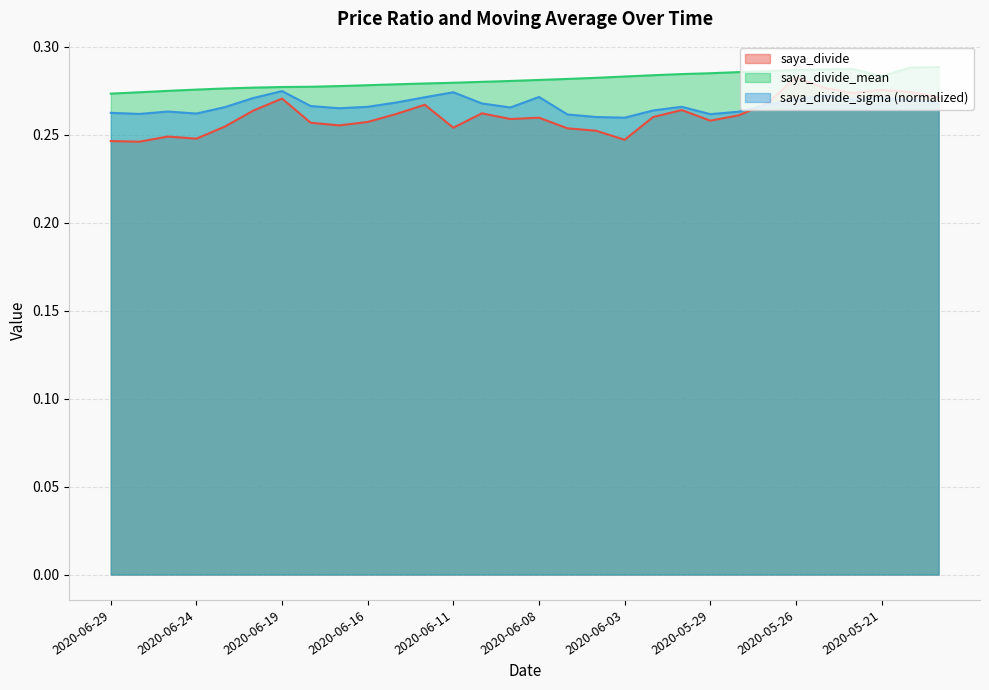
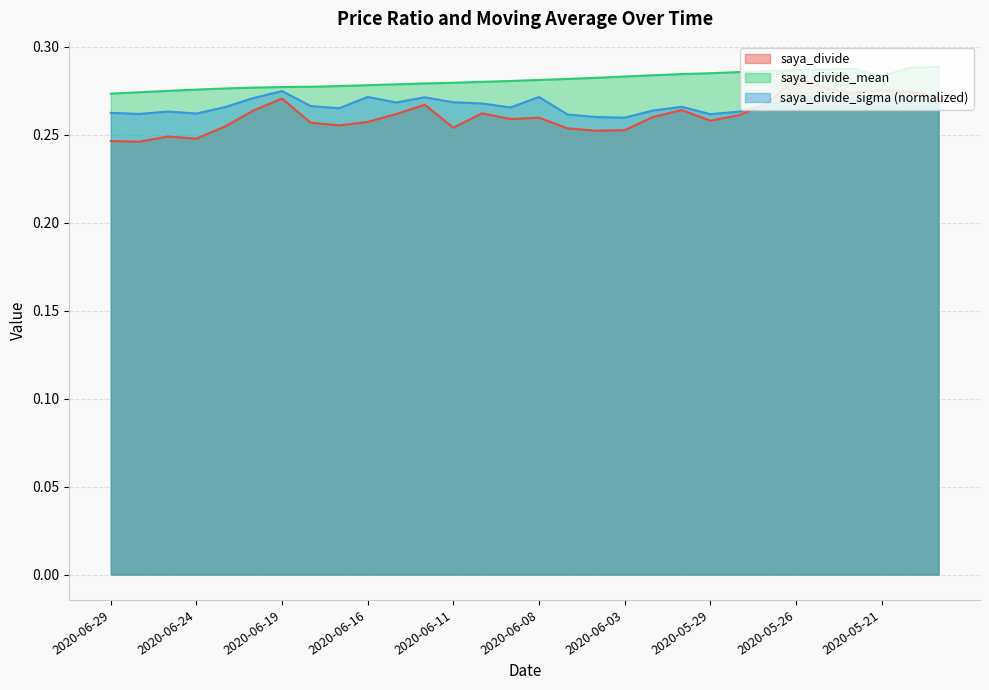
saya_divide_sigma (normalized), 2020-06-16: 0.266 -> 0.272
saya_divide_sigma (normalized), 2020-06-11: 0.274 -> 0.268
saya_divide, 2020-06-03: 0.247 -> 0.253
